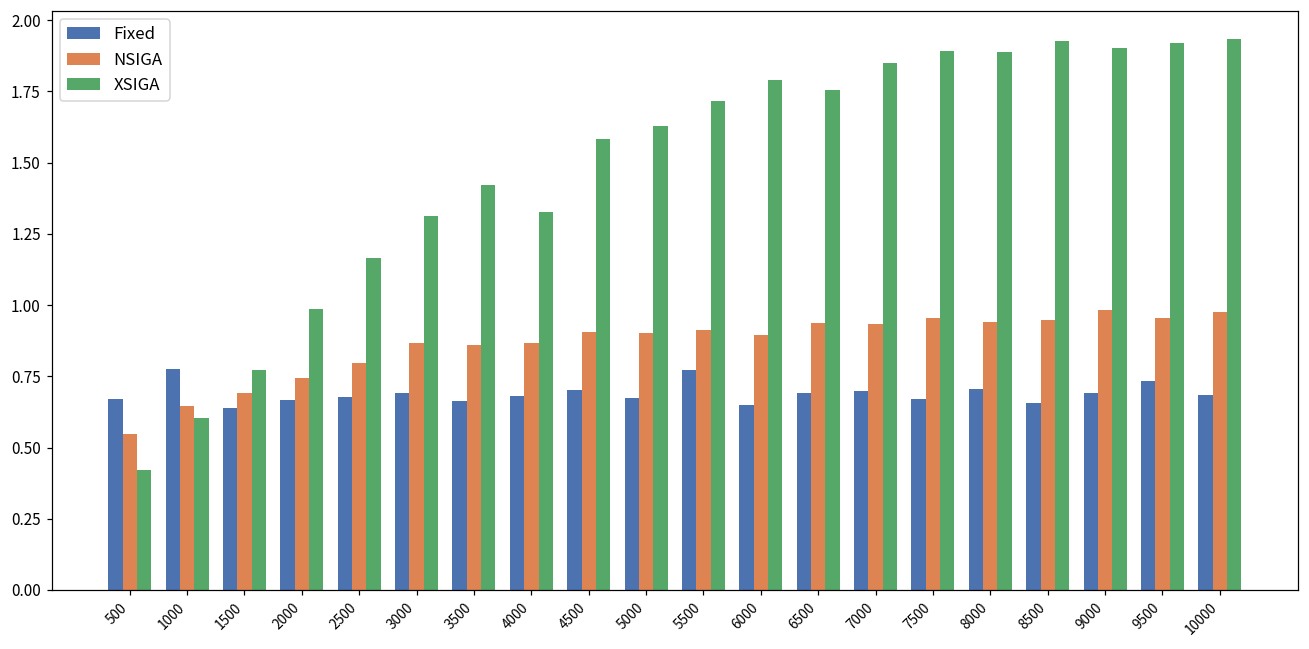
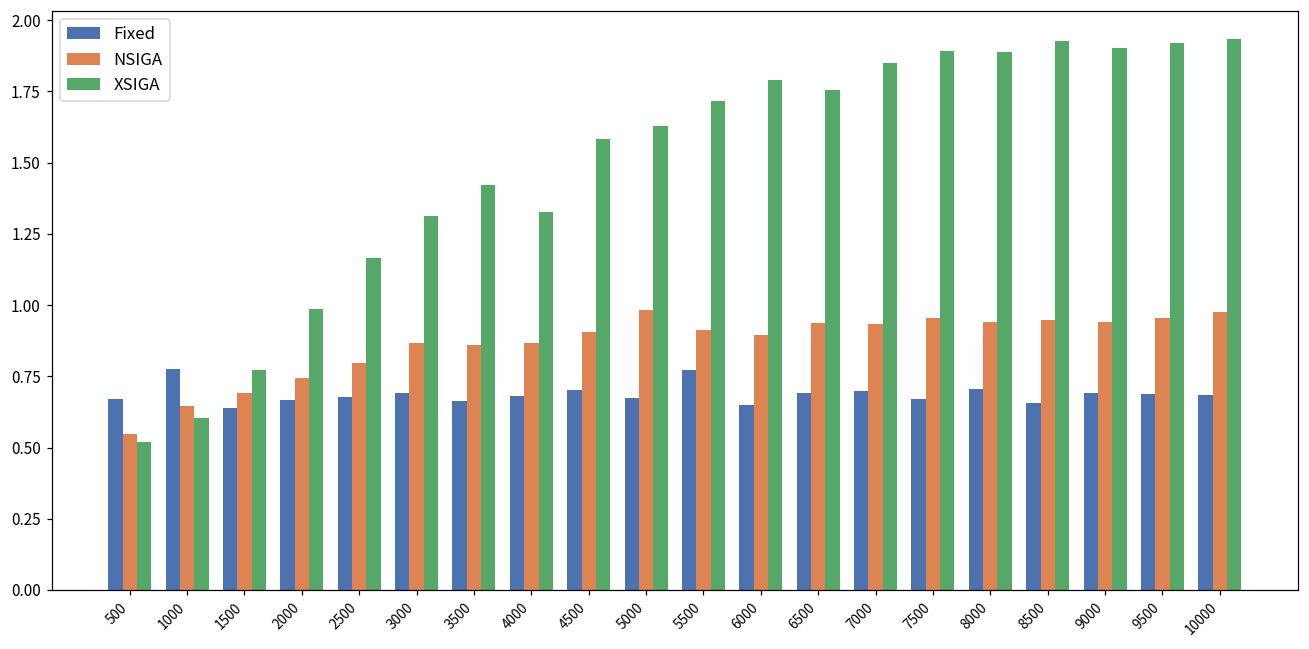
XSIGA, 500: 0.42 -> 0.52
NSIGA, 5000: 0.90 -> 0.98
NSIGA, 9000: 0.98 -> 0.94
Fixed, 9500: 0.73 -> 0.69
